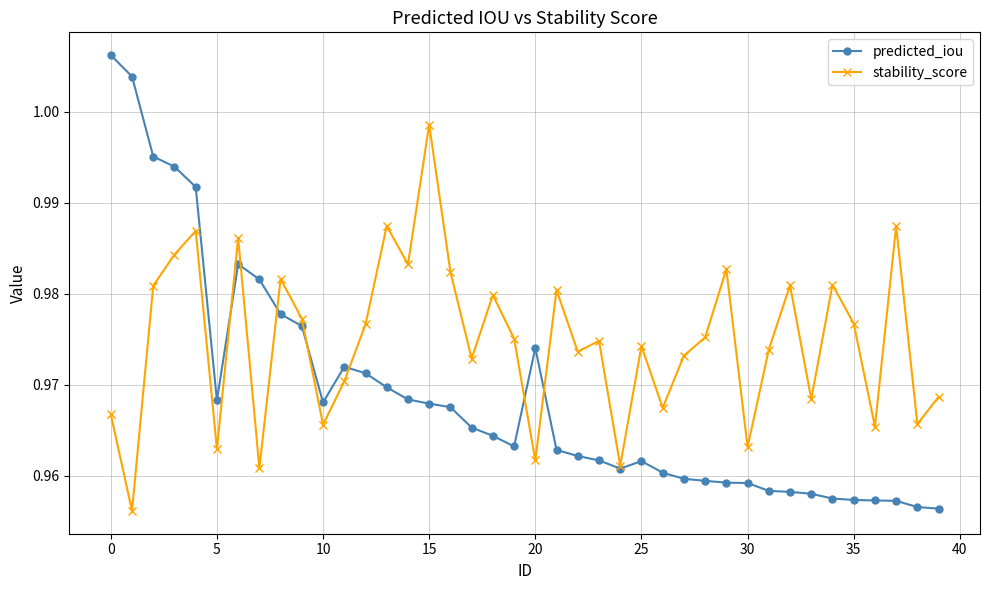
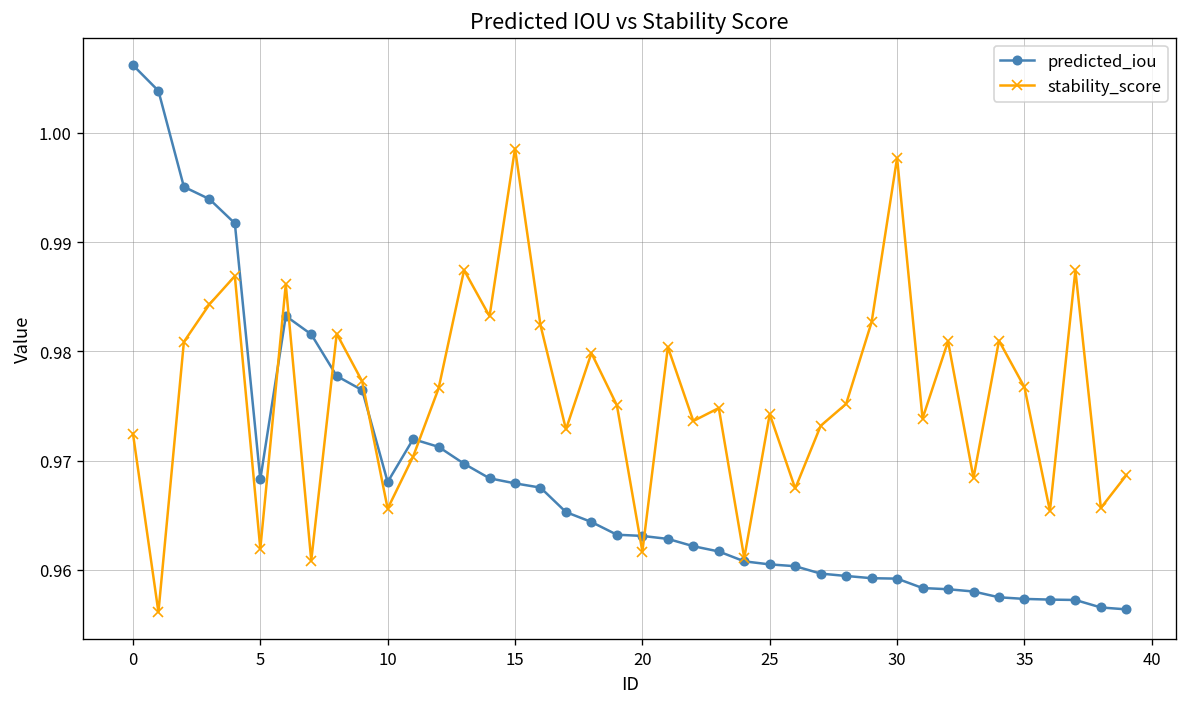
stability_score, 0: 0.967 -> 0.972
stability_score, 5: 0.963 -> 0.962
predicted_iou, 20: 0.974 -> 0.963
predicted_iou, 25: 0.962 -> 0.961
stability_score, 30: 0.963 -> 0.998
